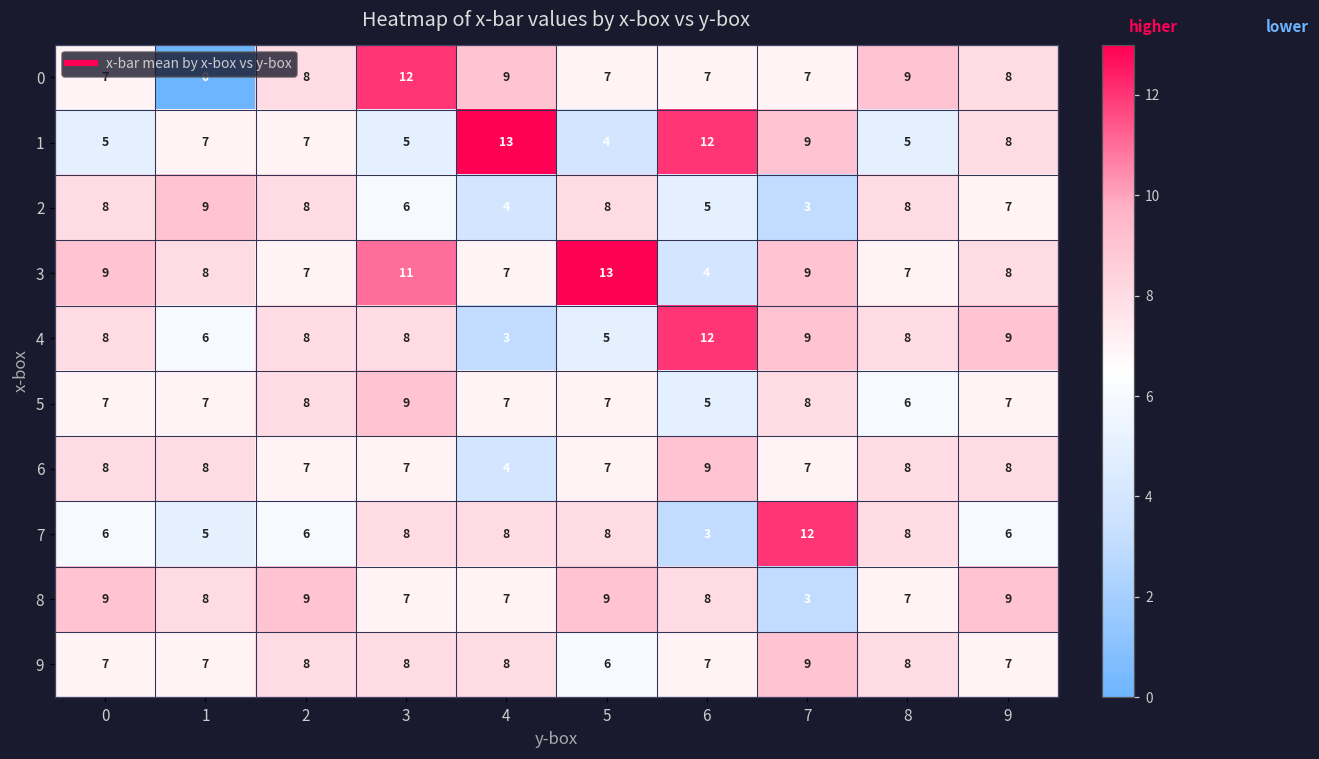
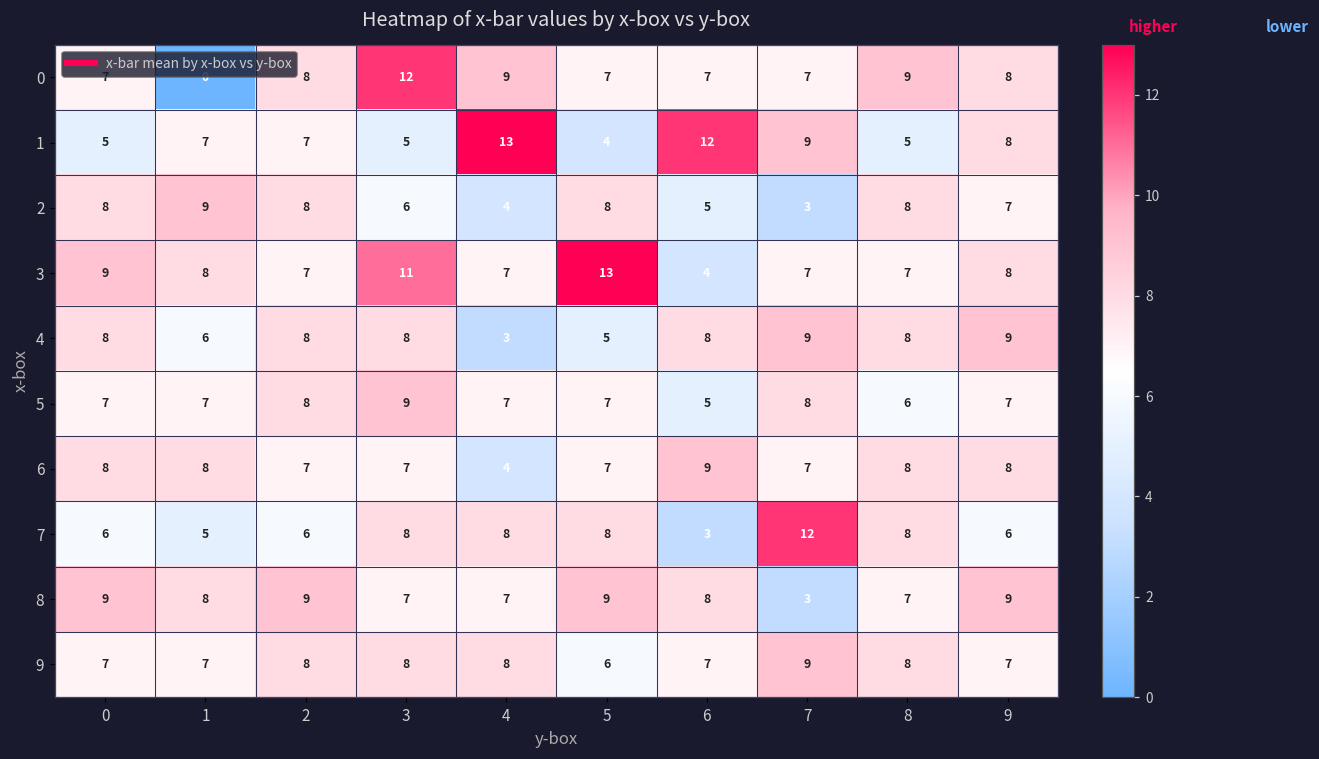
3, 7: 9 -> 7
4, 6: 12 -> 8
